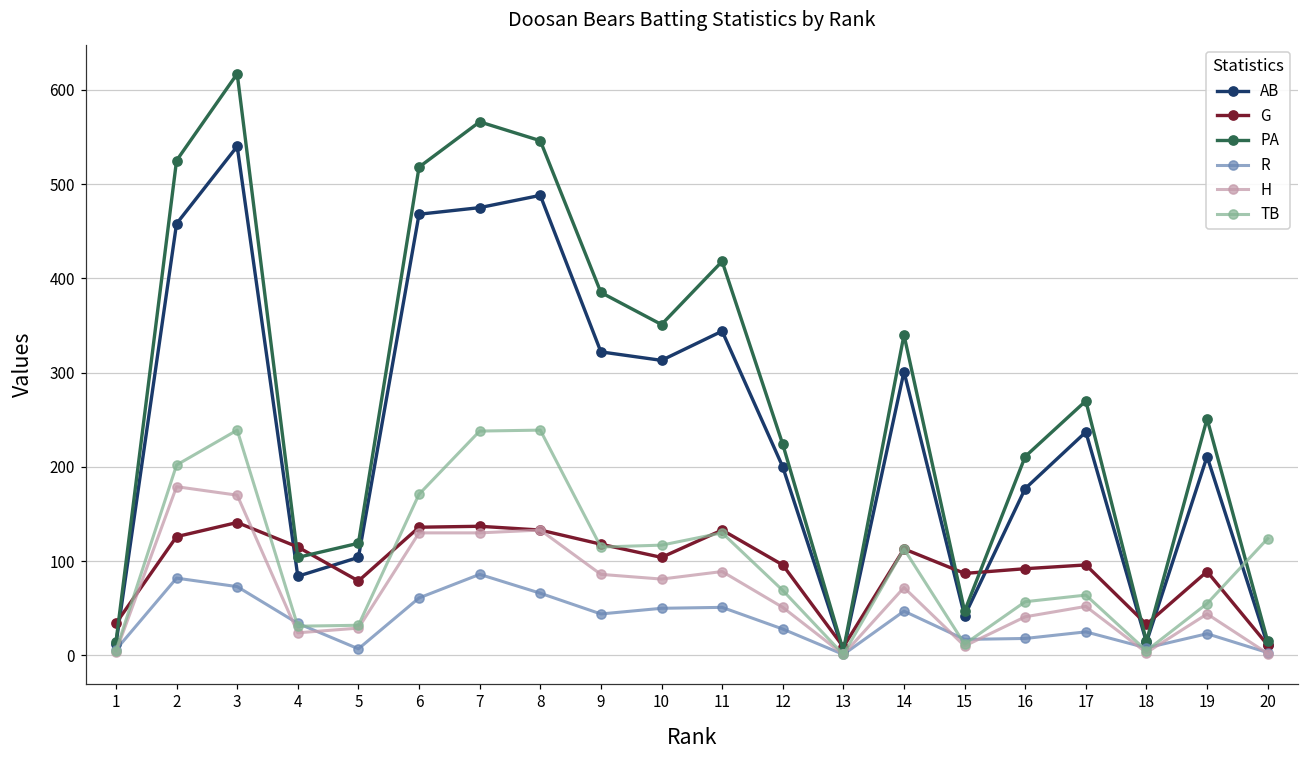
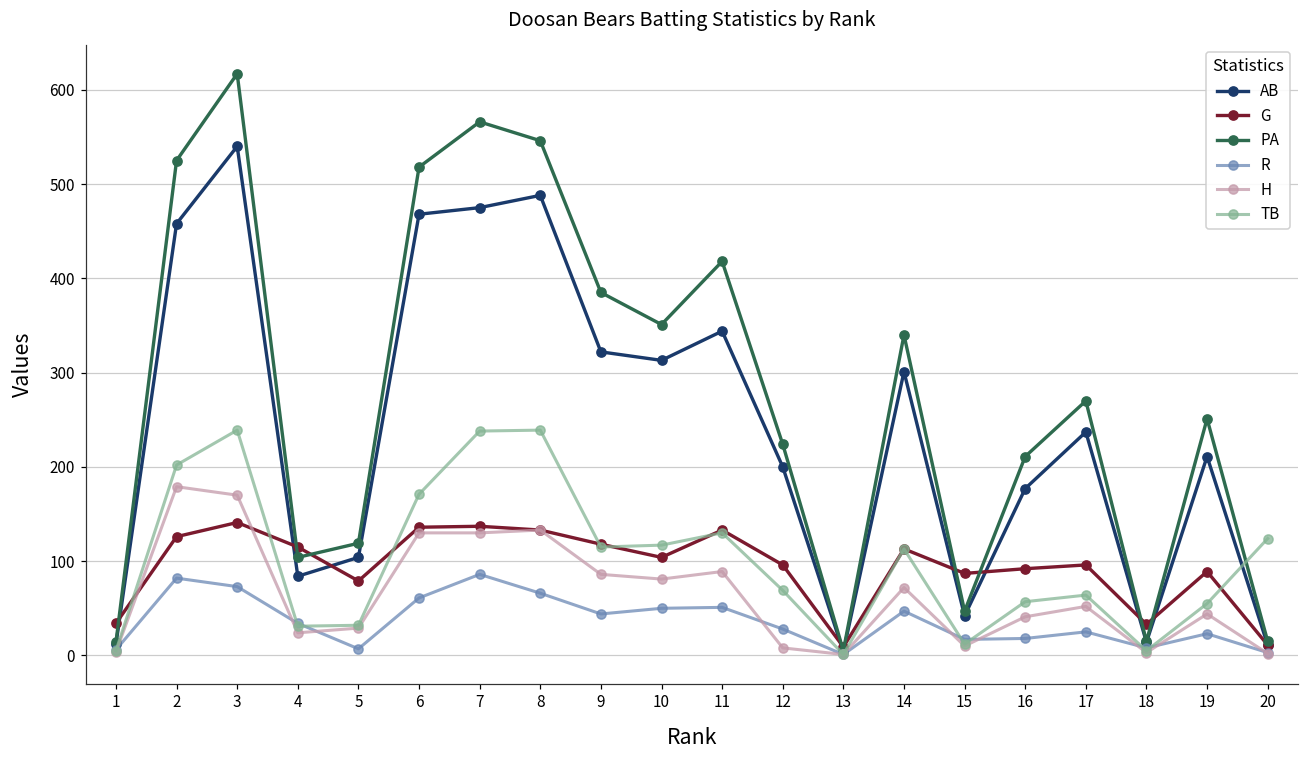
H, 12: 50 -> 10
